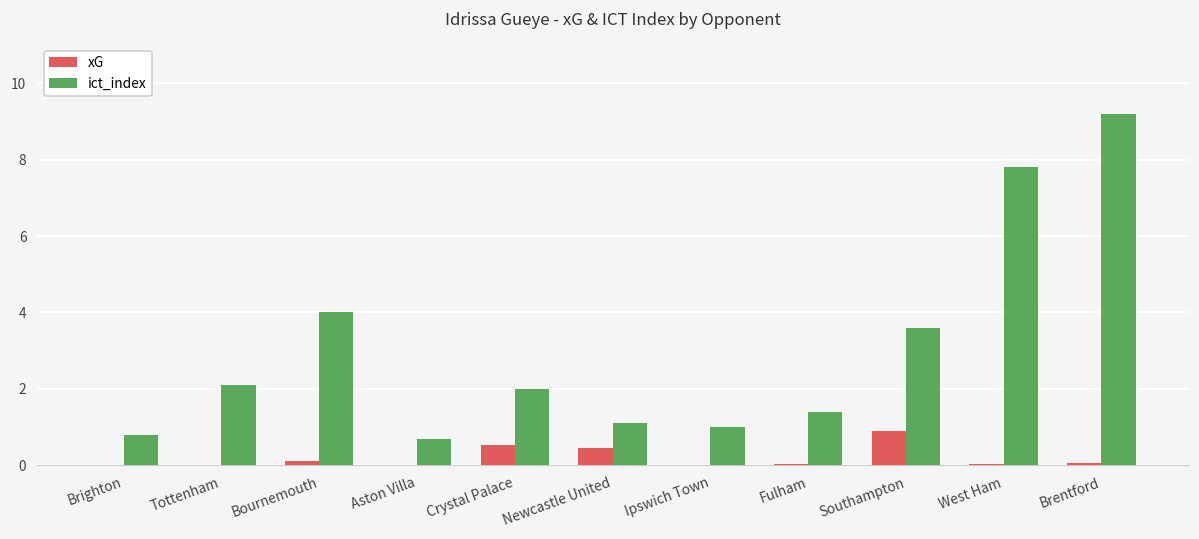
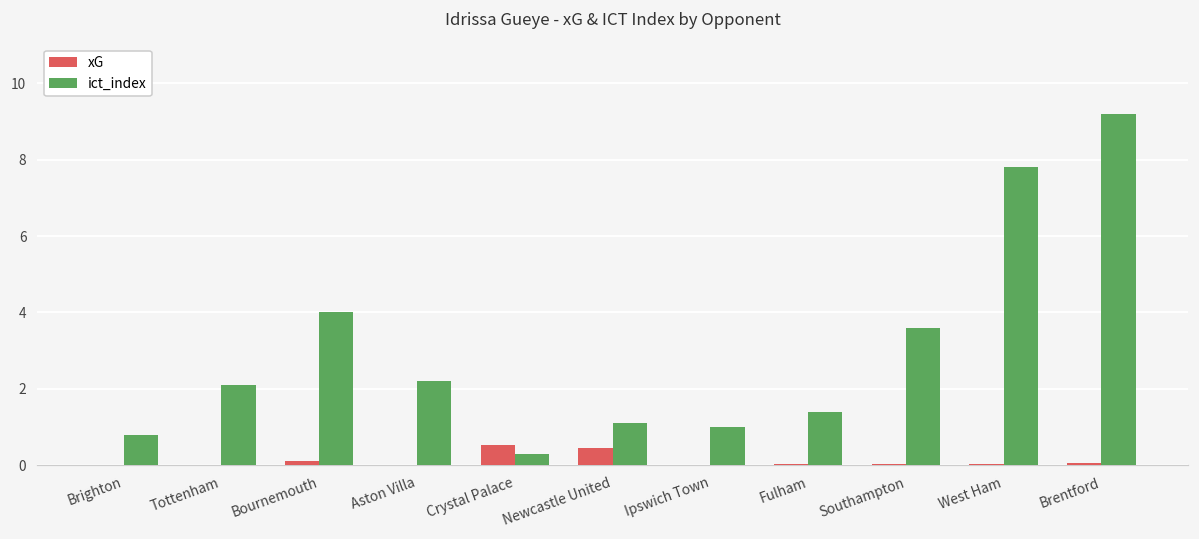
ict_index, Aston Villa: 0.7 -> 2.2
ict_index, Crystal Palace: 2.0 -> 0.3
xG, Southampton: 0.9 -> 0.0
